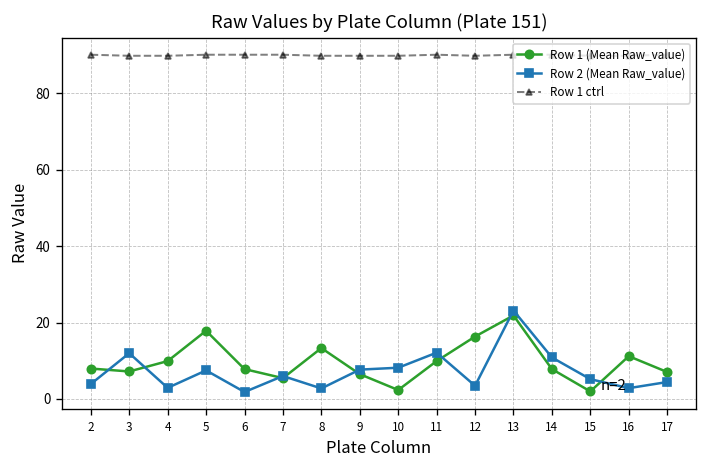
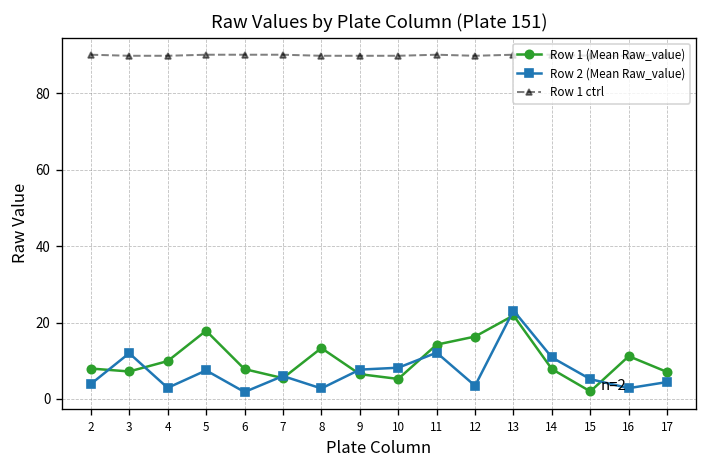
Row 1 (Mean Raw_value), 10: 2 -> 5
Row 1 (Mean Raw_value), 11: 10 -> 14
